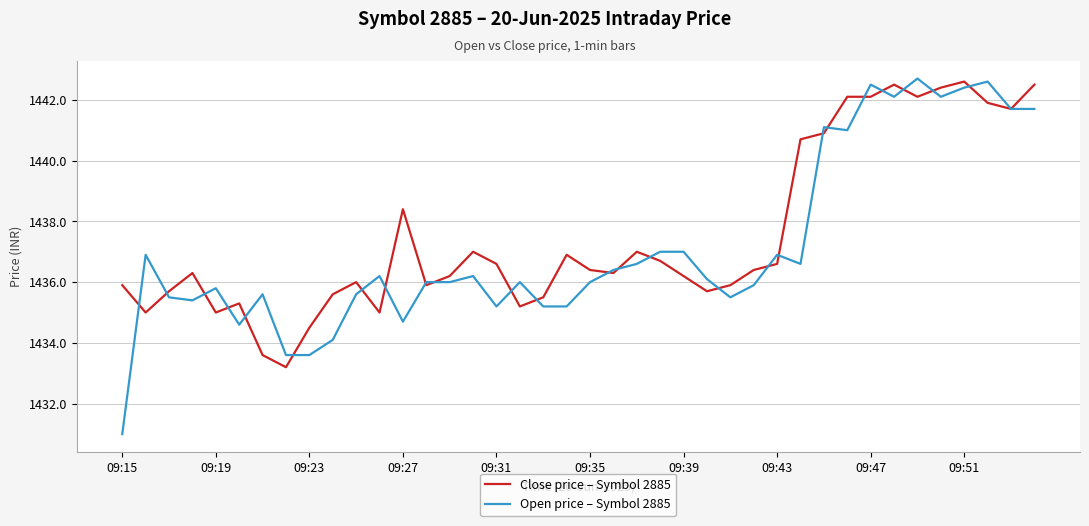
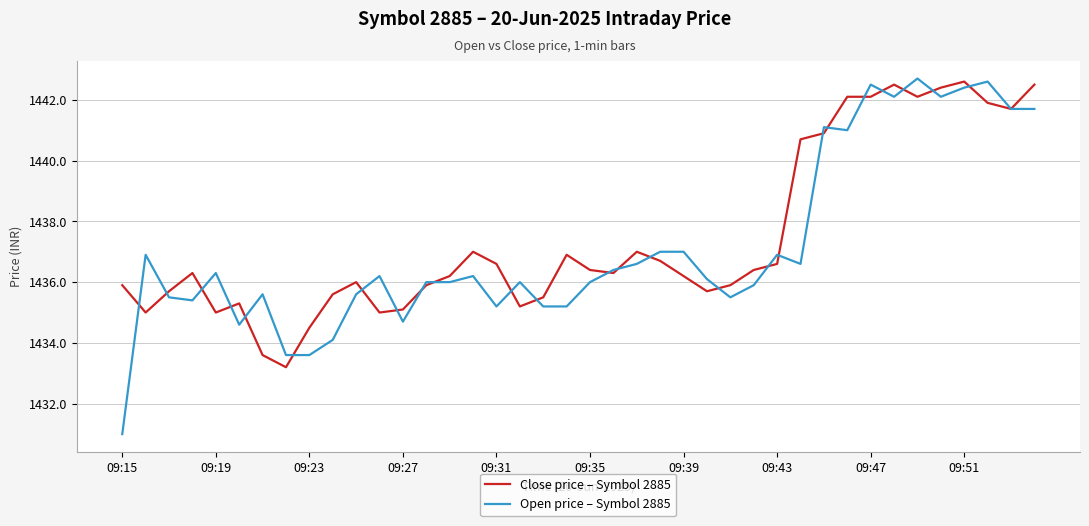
Open price – Symbol 2885, 09:19: 1435.8 -> 1436.3
Close price – Symbol 2885, 09:27: 1438.4 -> 1435.1
